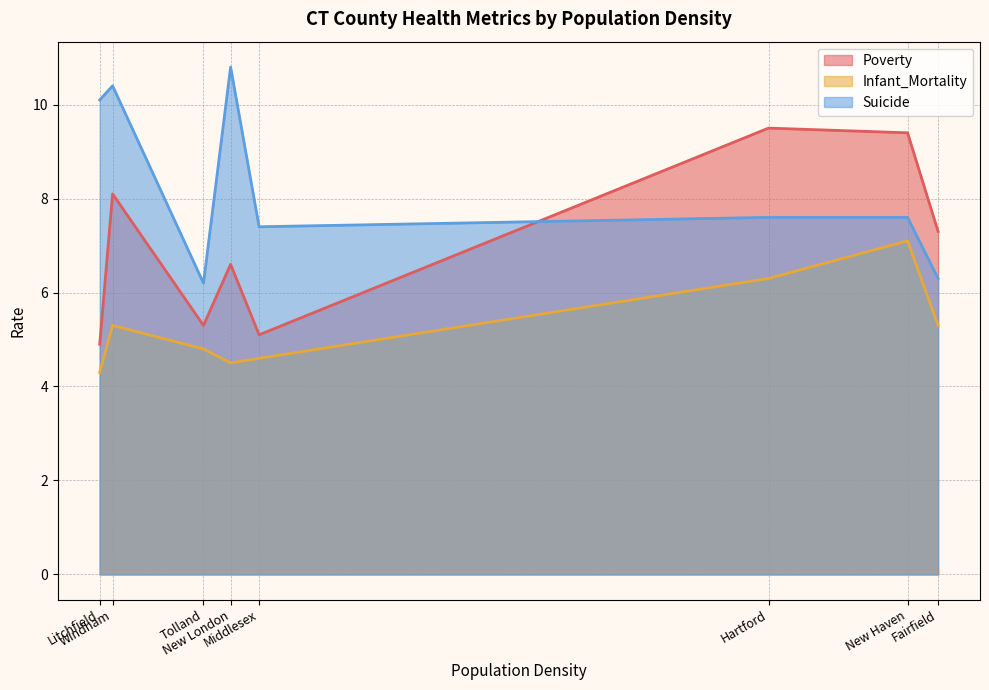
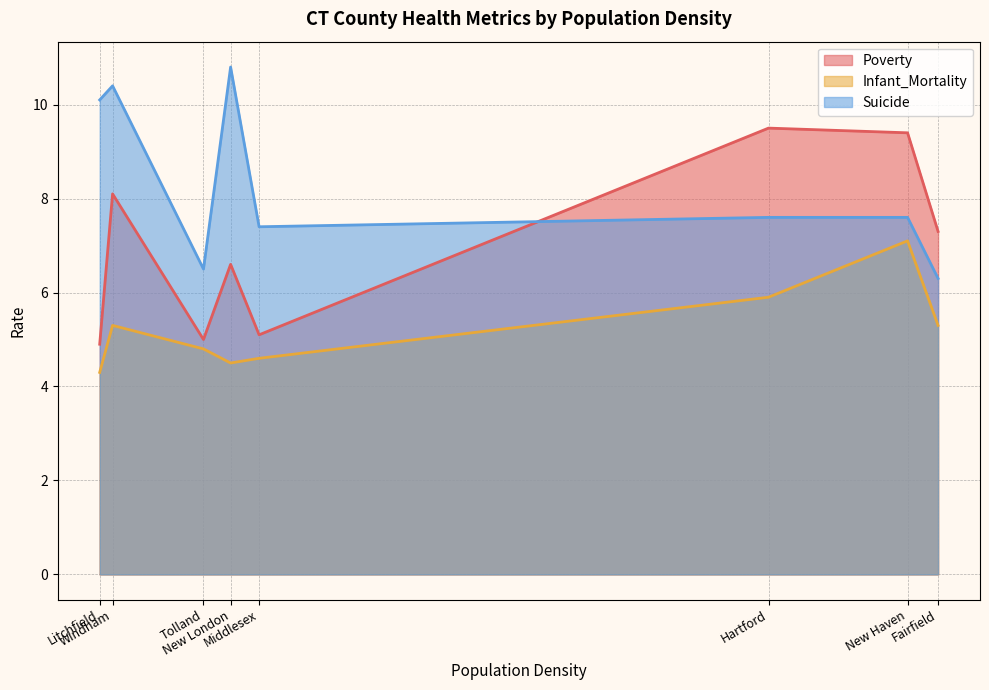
Poverty, Tolland: 5.3 -> 5.0
Suicide, Tolland: 6.2 -> 6.5
Infant_Mortality, Hartford: 6.3 -> 5.9
